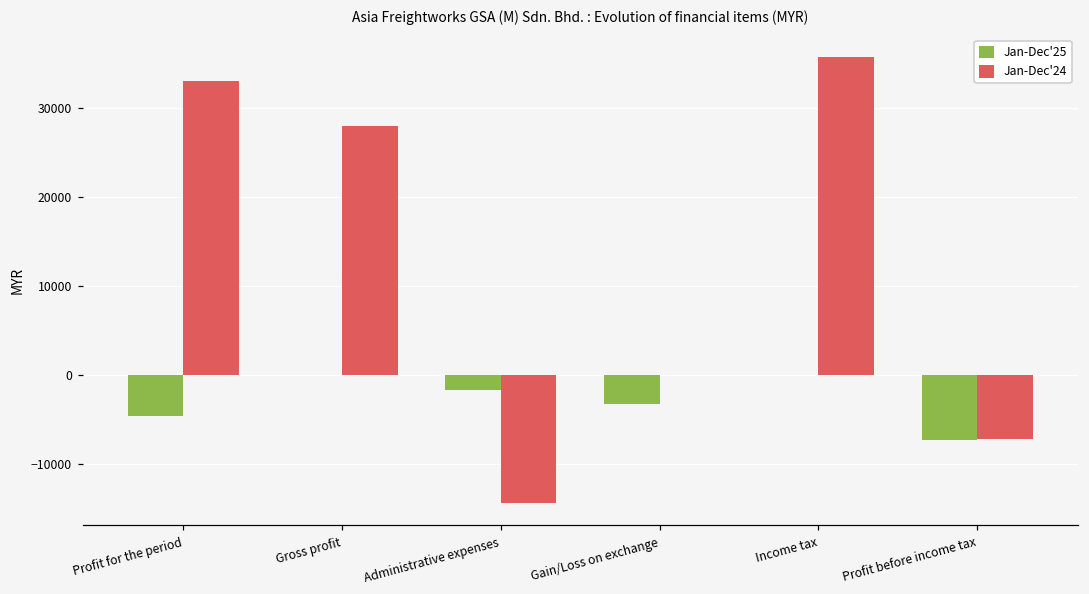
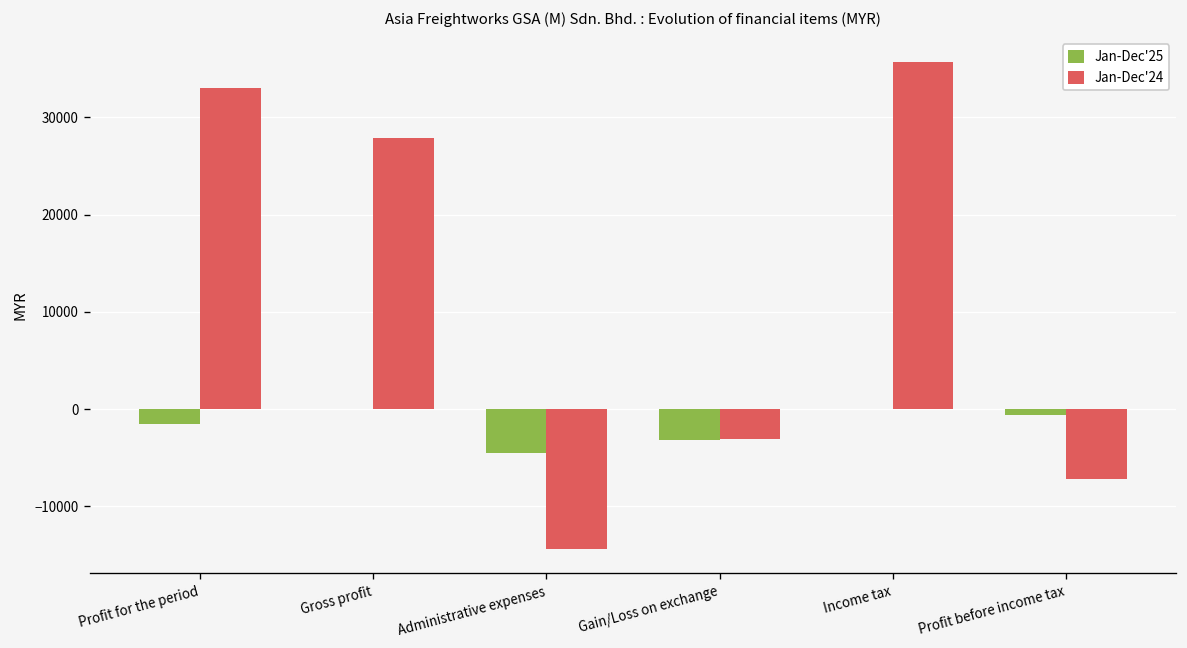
Jan-Dec'25, Profit for the period: -5000 -> -2000
Jan-Dec'25, Administrative expenses: -2000 -> -5000
Jan-Dec'24, Gain/Loss on exchange: 0 -> -3000
Jan-Dec'25, Profit before income tax: -7000 -> -1000
